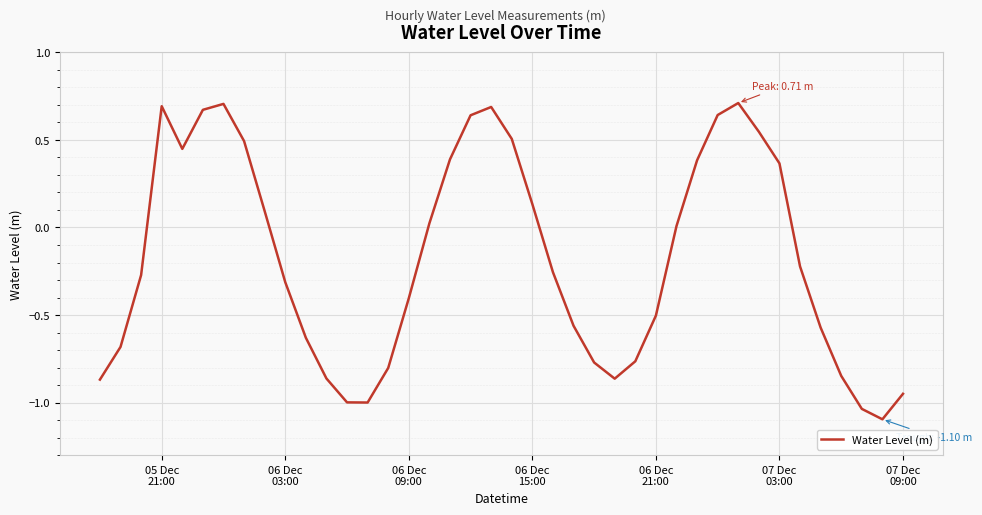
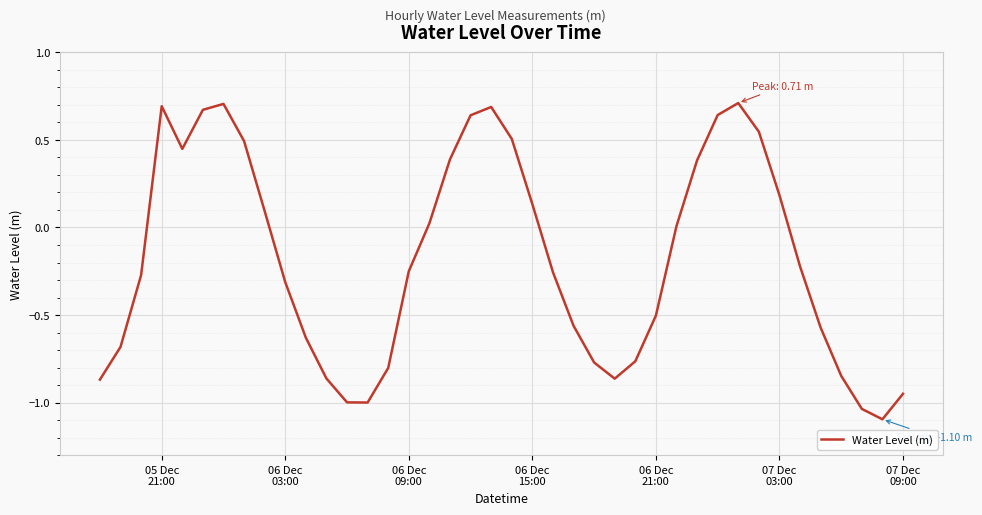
06 Dec 09:00: -0.40 -> -0.25
07 Dec 03:00: 0.37 -> 0.18
